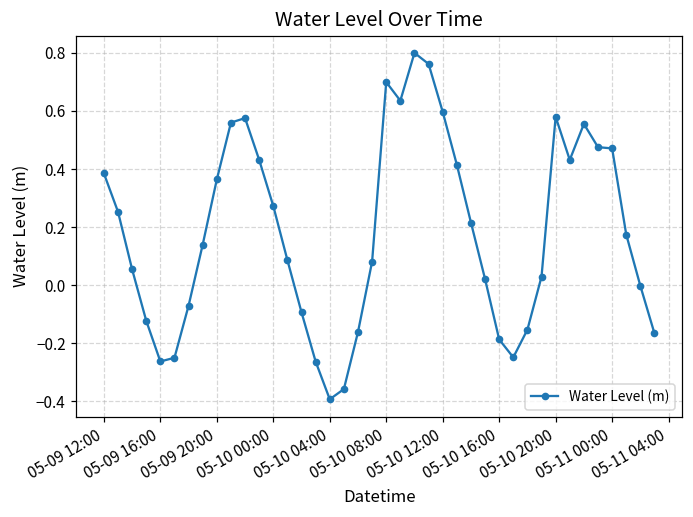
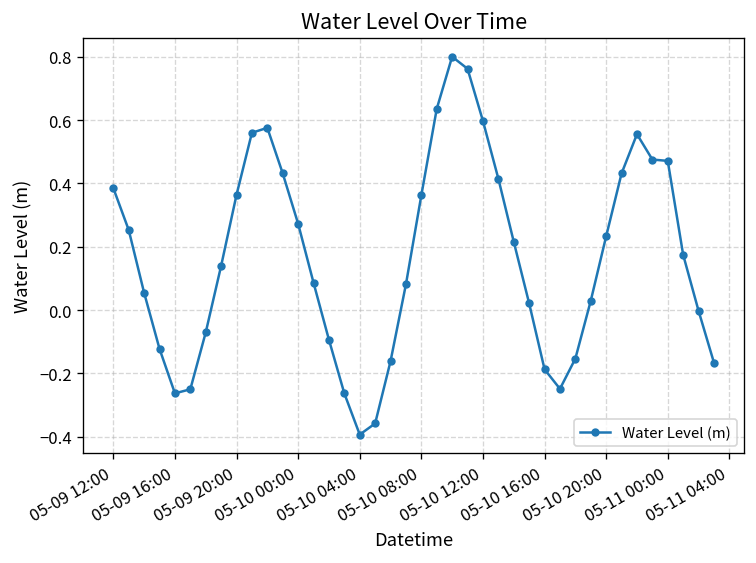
05-10 08:00: 0.70 -> 0.36
05-10 20:00: 0.58 -> 0.23
